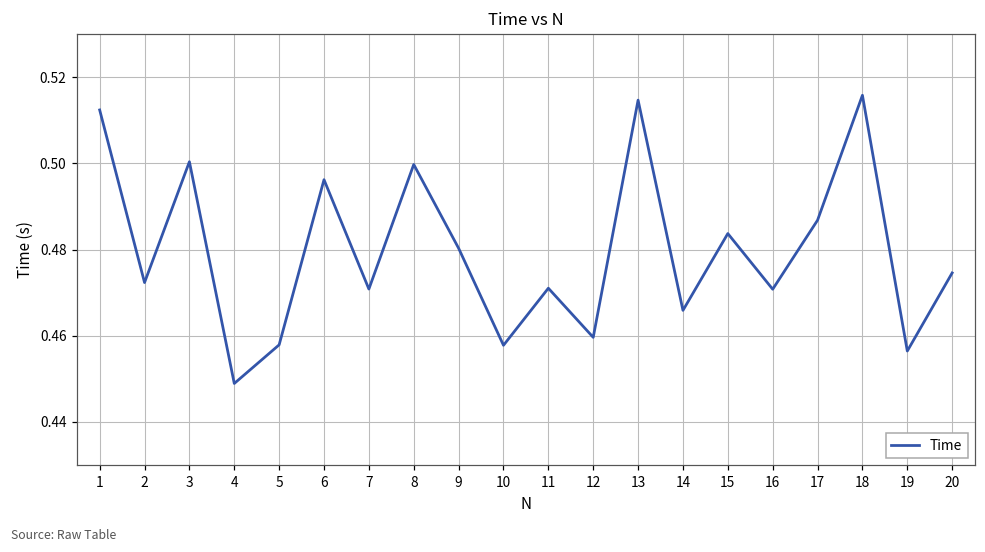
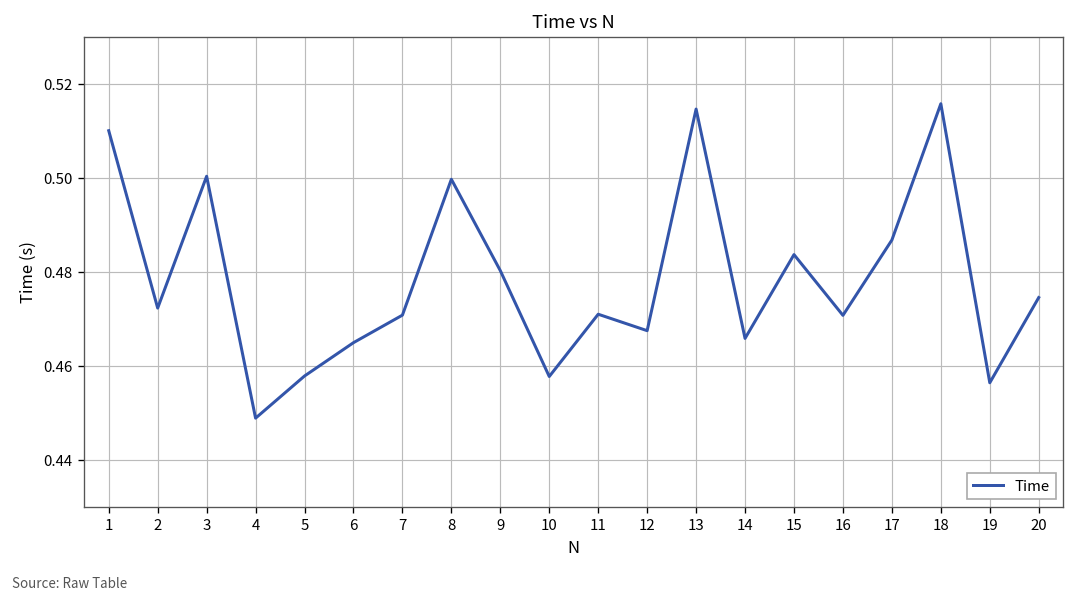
1: 0.512 -> 0.510
6: 0.496 -> 0.465
12: 0.460 -> 0.468
